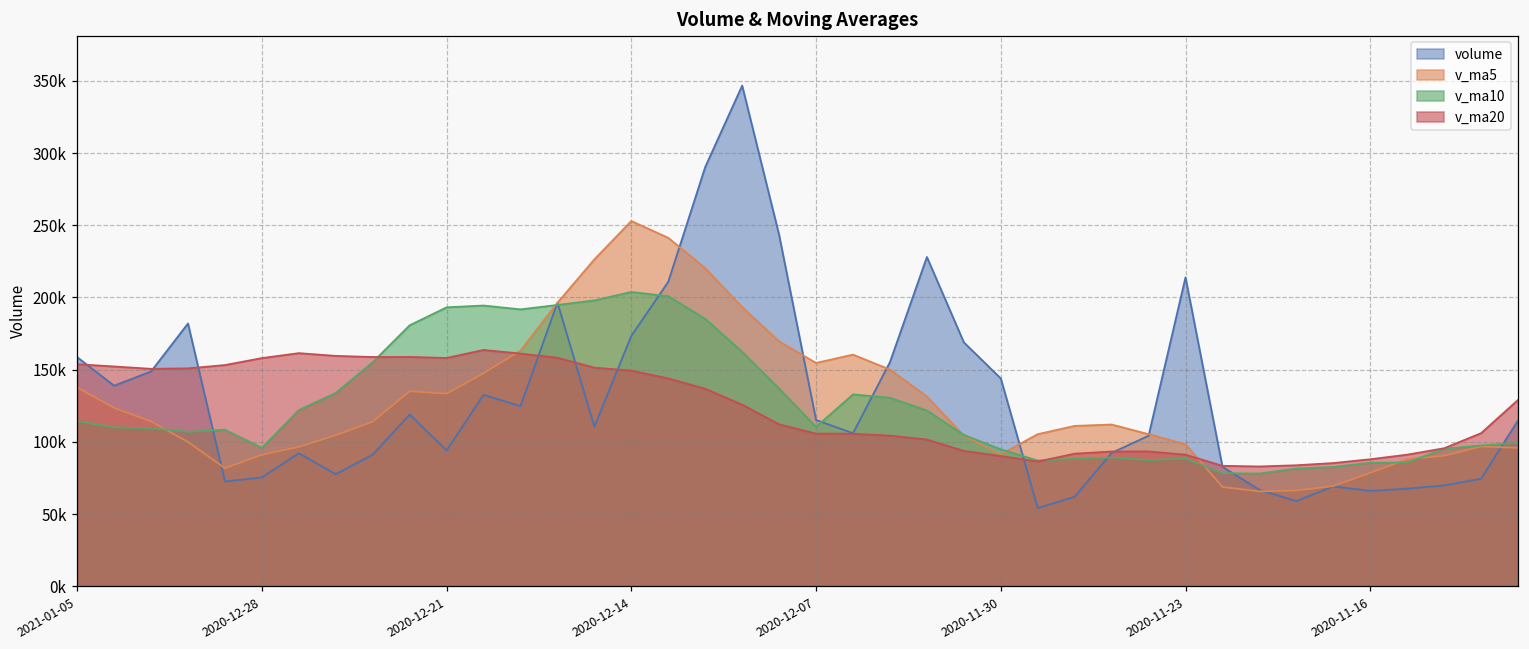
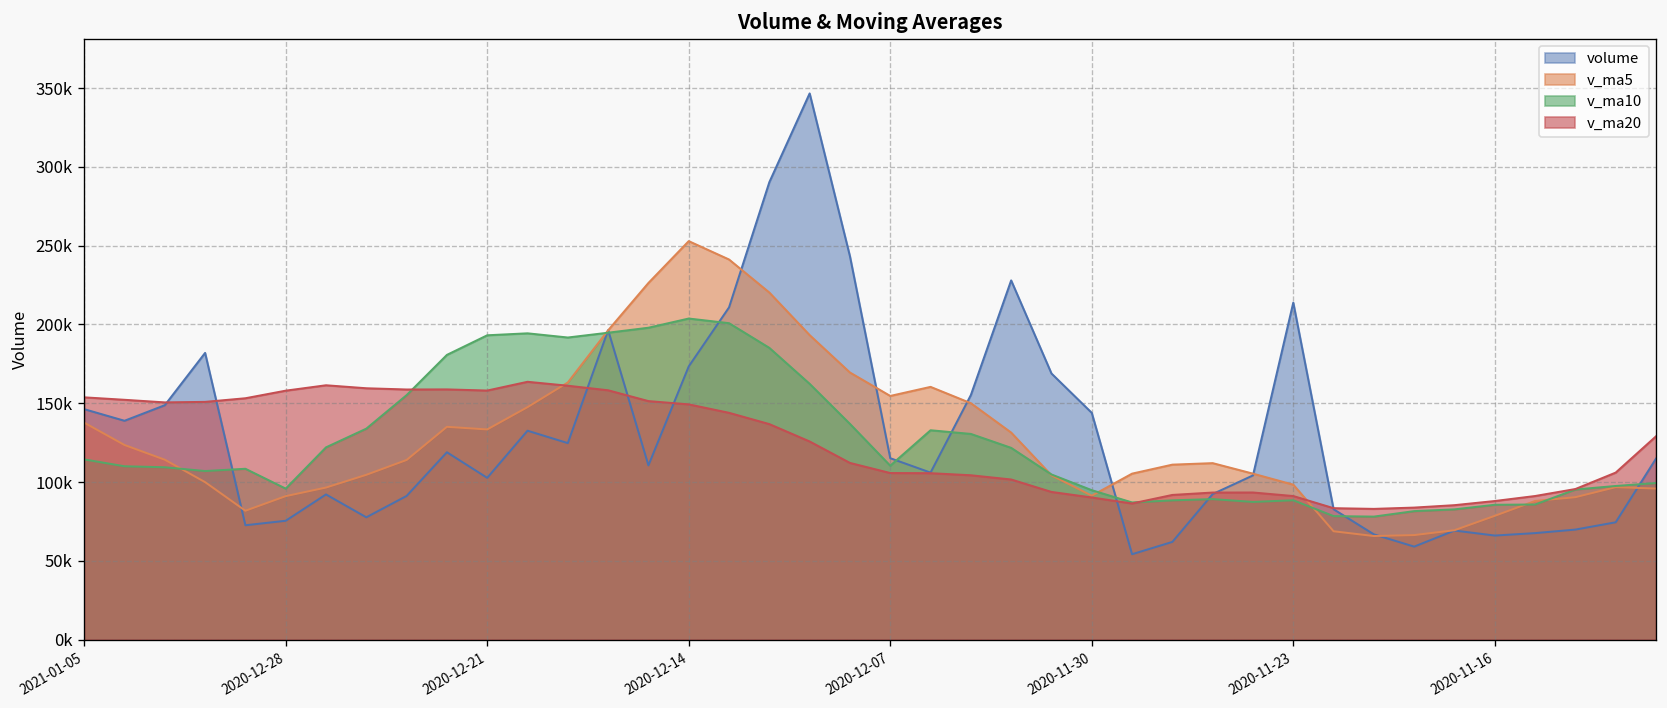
volume, 2021-01-05: 159000 -> 146000
volume, 2020-12-21: 94000 -> 103000
